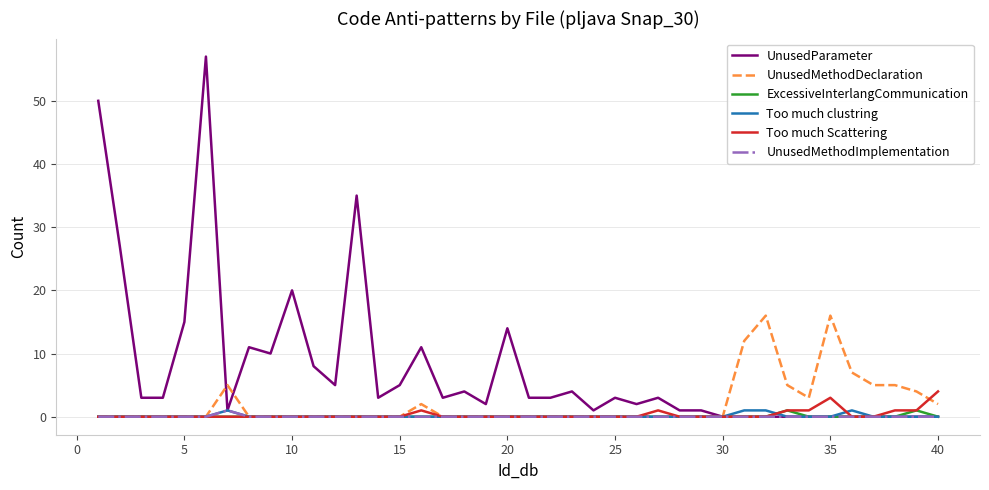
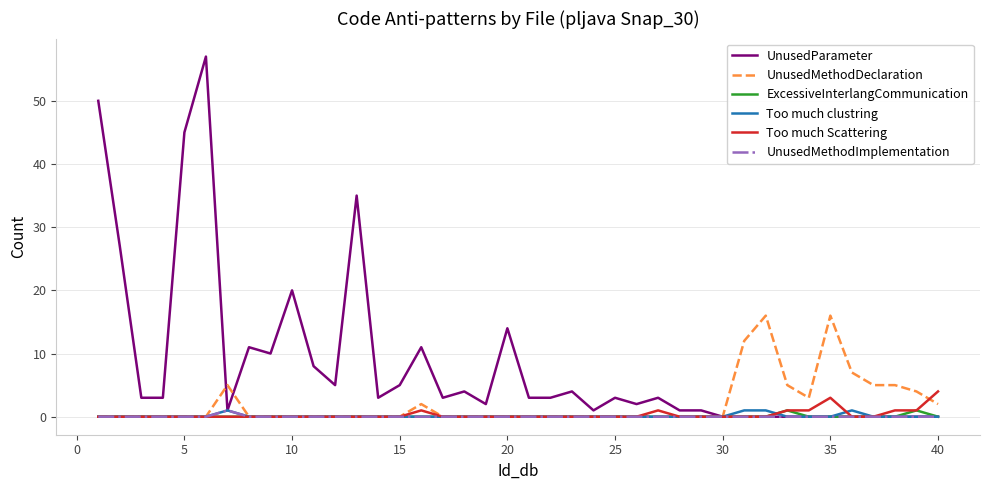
UnusedParameter, 5: 15 -> 45
